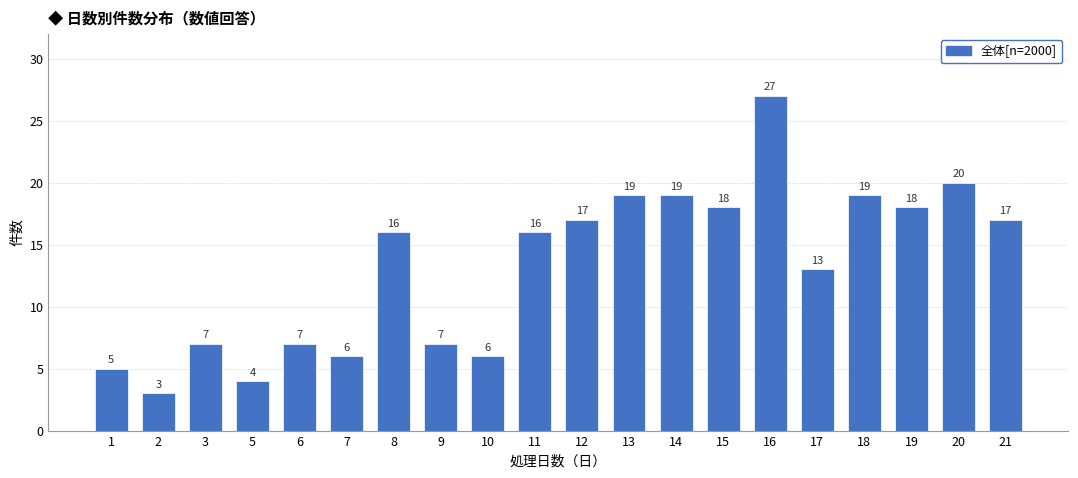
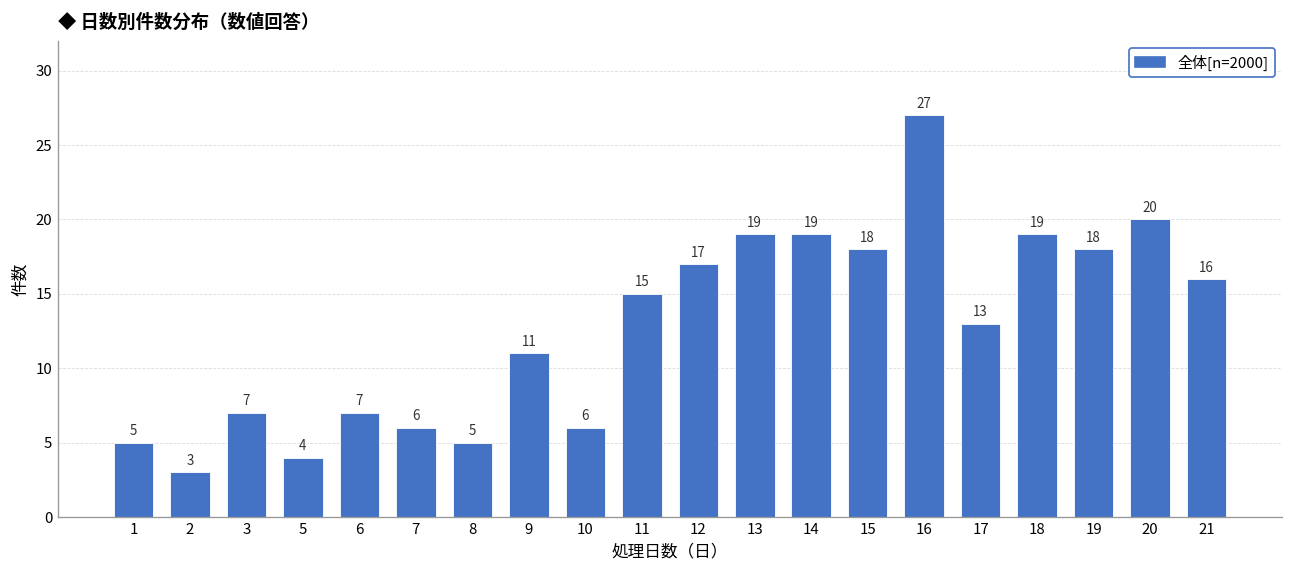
8: 16 -> 5
9: 7 -> 11
11: 16 -> 15
21: 17 -> 16
